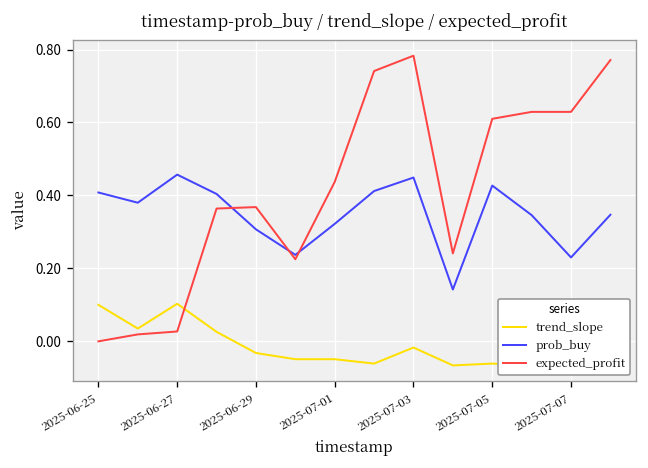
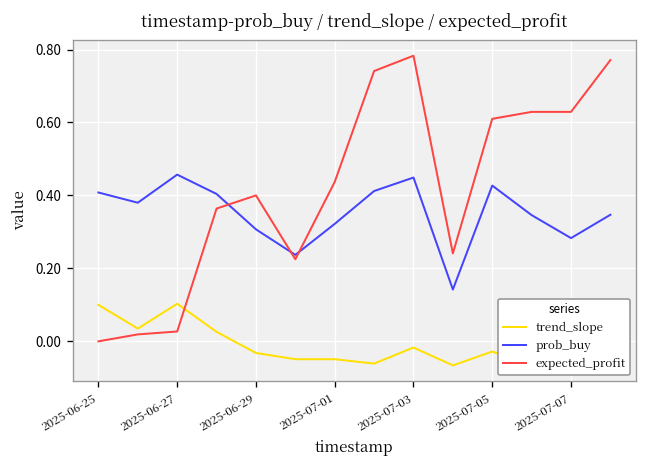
expected_profit, 2025-06-29: 0.37 -> 0.40
trend_slope, 2025-07-05: -0.06 -> -0.03
prob_buy, 2025-07-07: 0.23 -> 0.28
